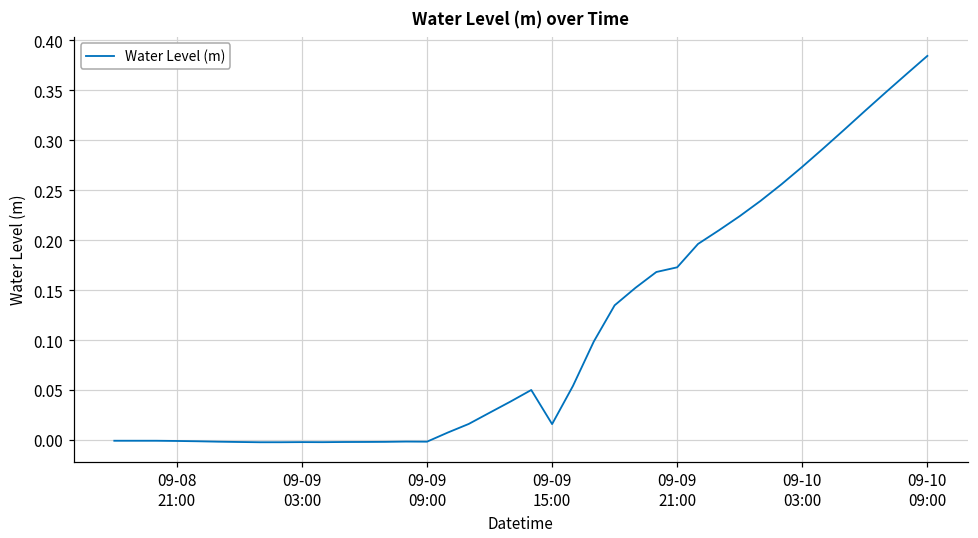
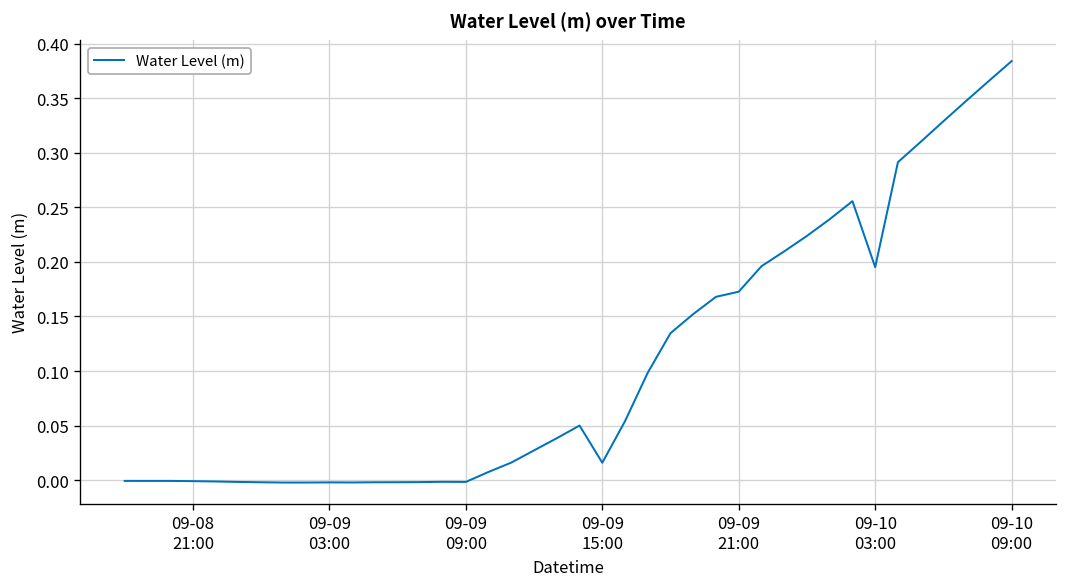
09-10 03:00: 0.27 -> 0.20
